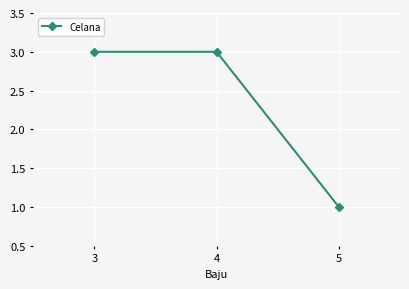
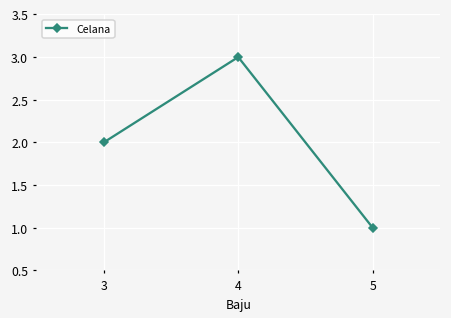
3: 3 -> 2
